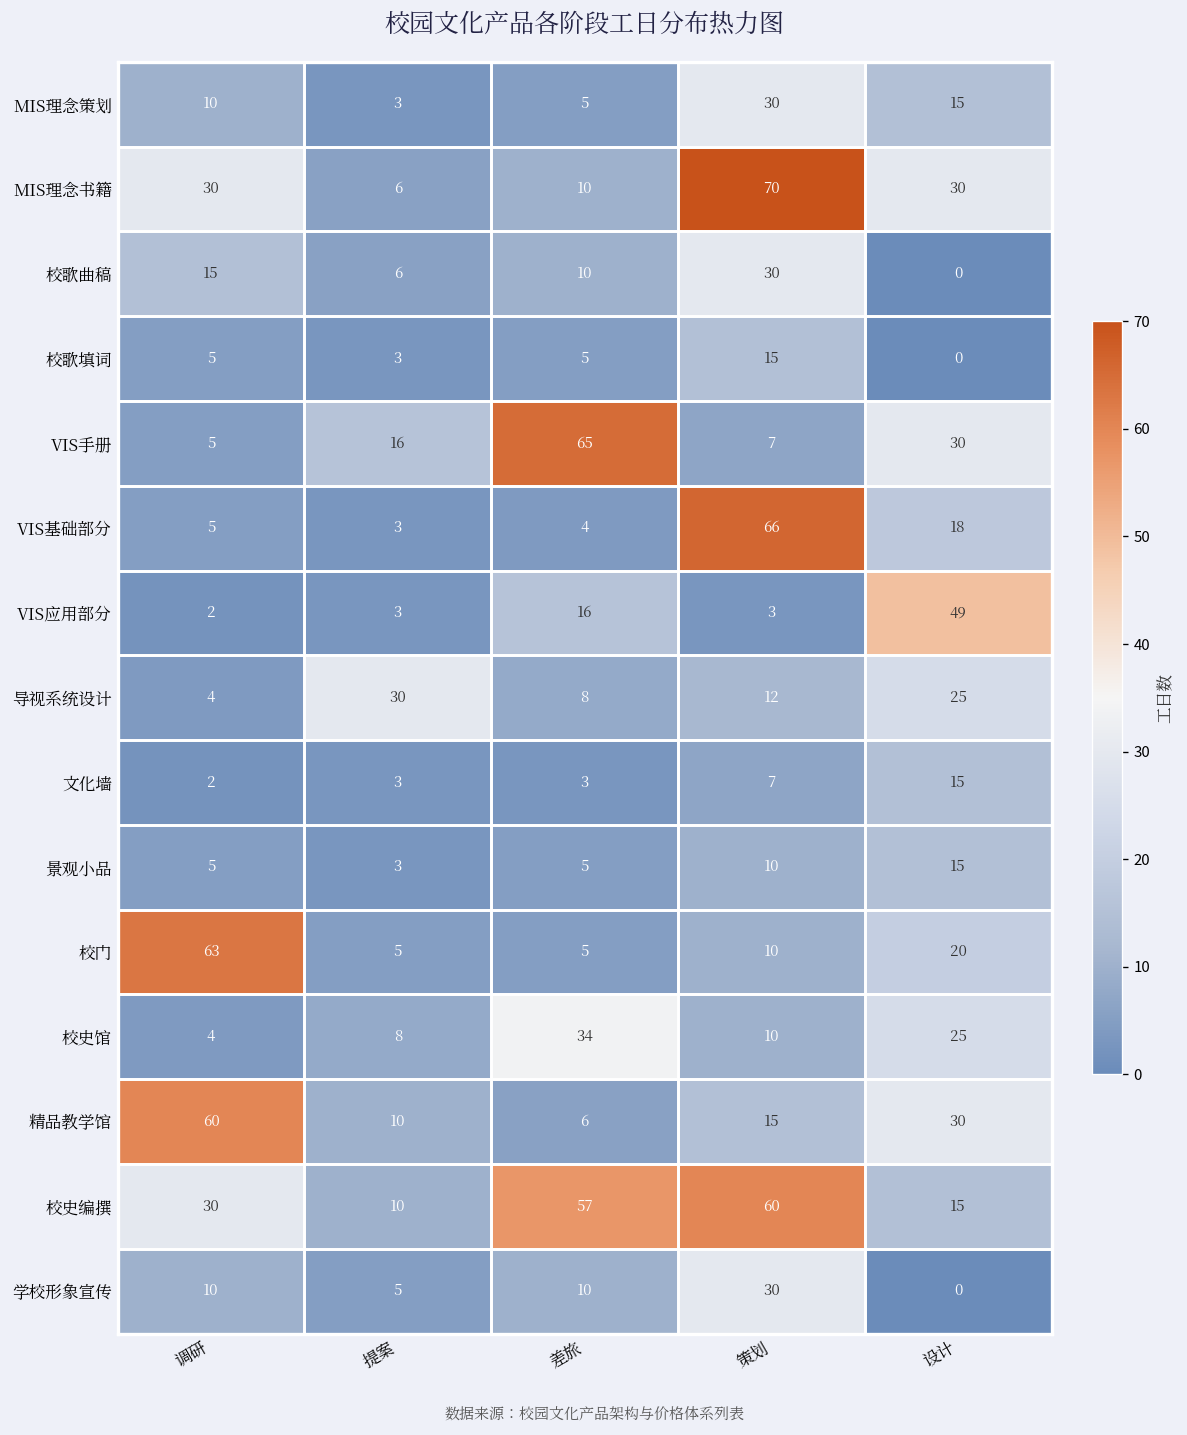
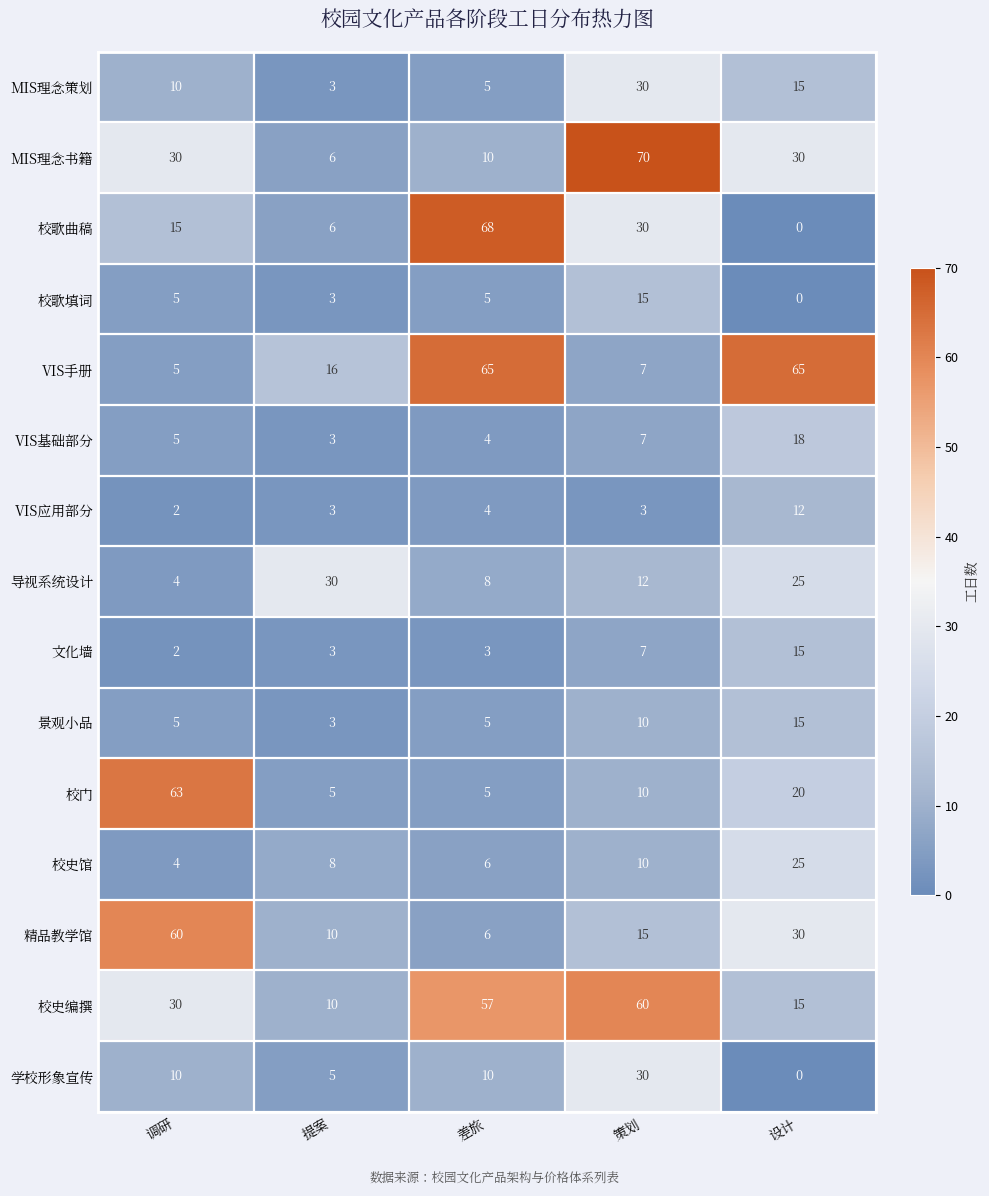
校歌曲稿, 差旅: 10 -> 68
VIS手册, 设计: 30 -> 65
VIS基础部分, 策划: 66 -> 7
VIS应用部分, 差旅: 16 -> 4
VIS应用部分, 设计: 49 -> 12
校史馆, 差旅: 34 -> 6
